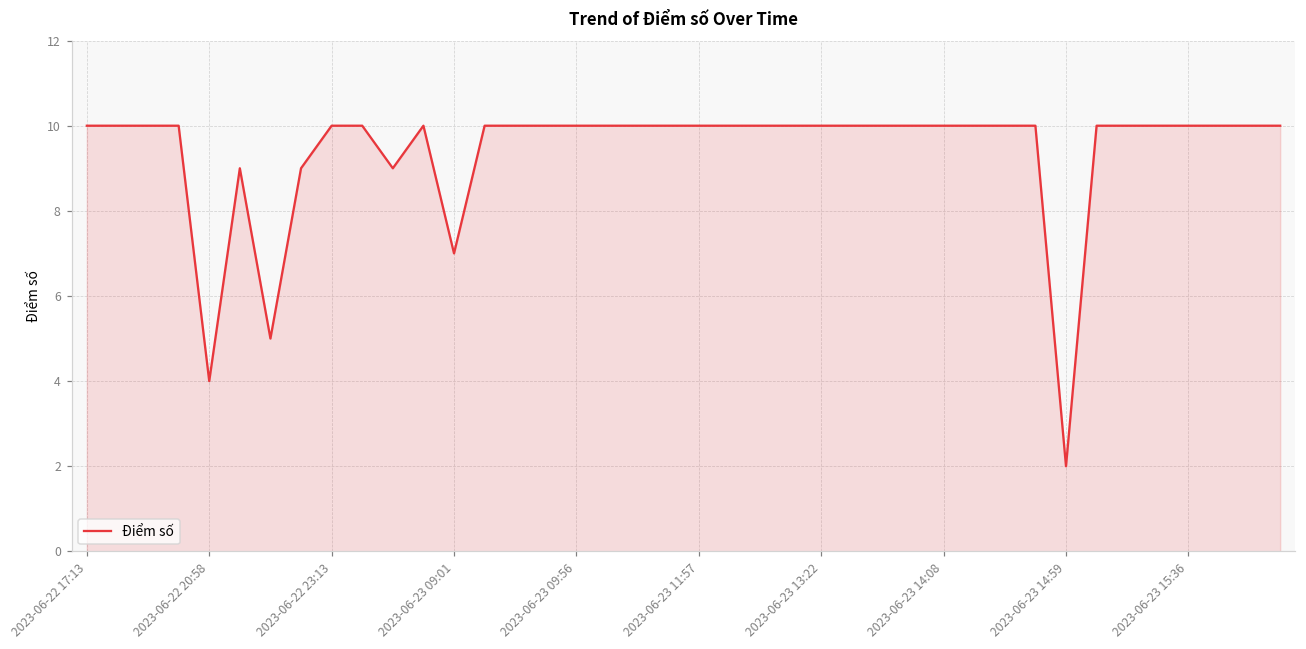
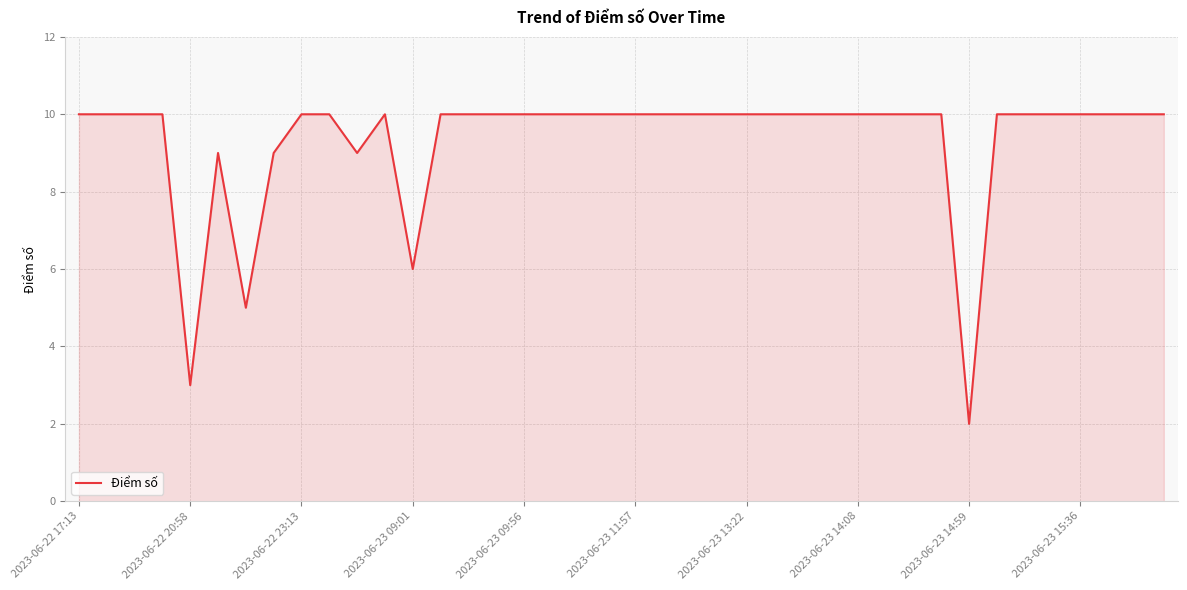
2023-06-22 20:58: 4 -> 3
2023-06-23 09:01: 7 -> 6
